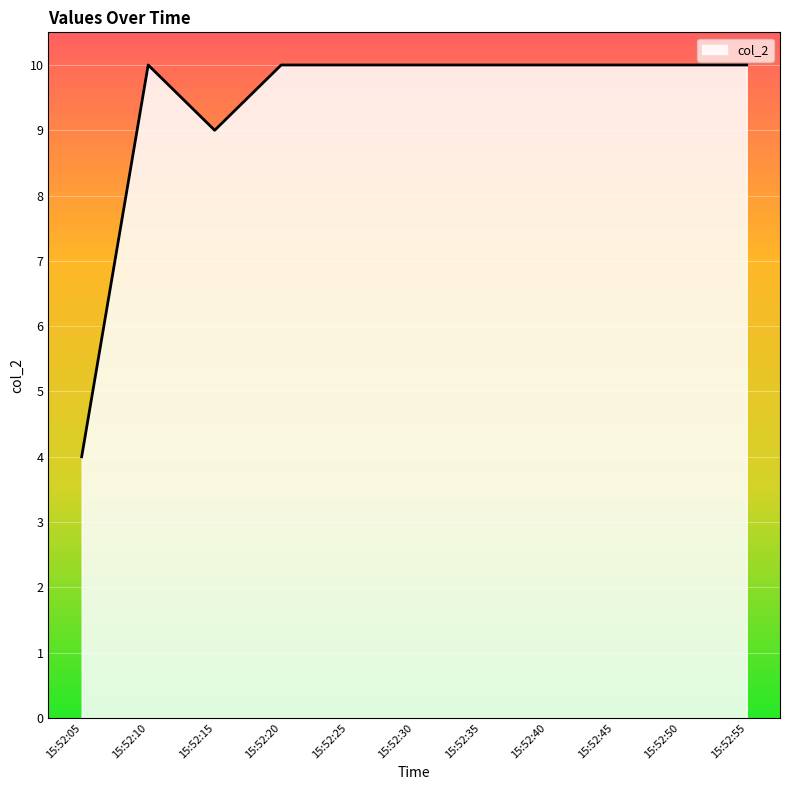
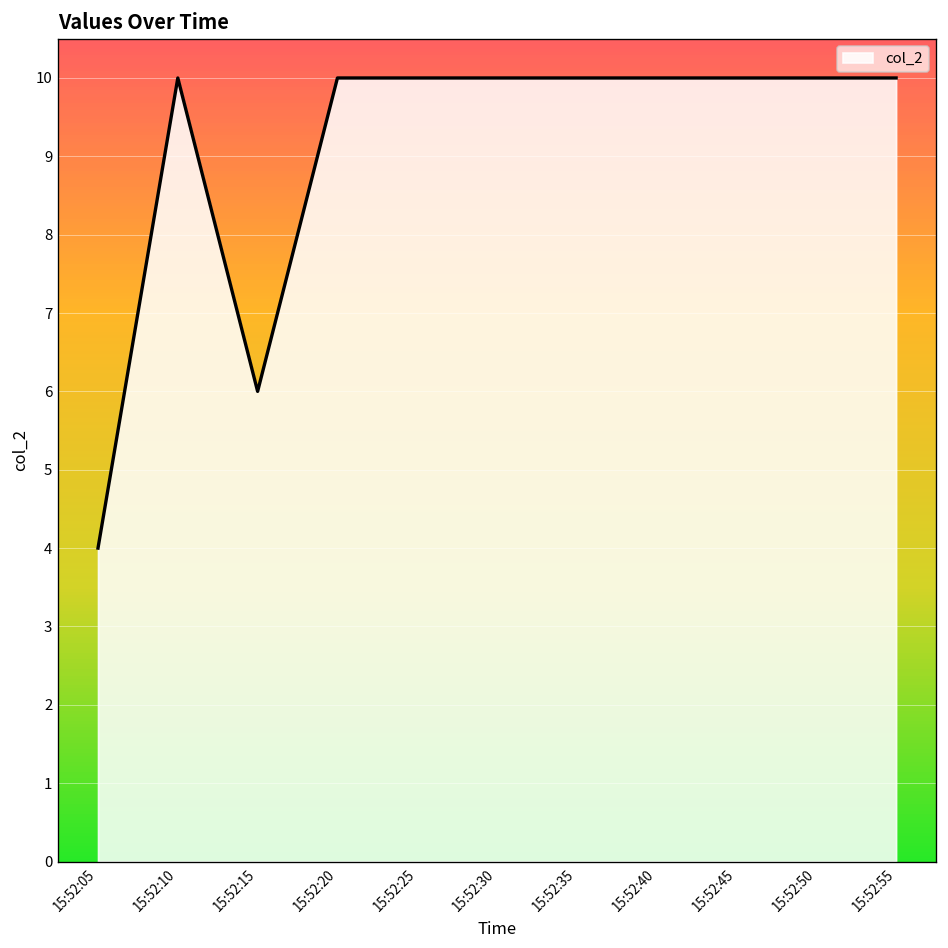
15:52:15: 9 -> 6
